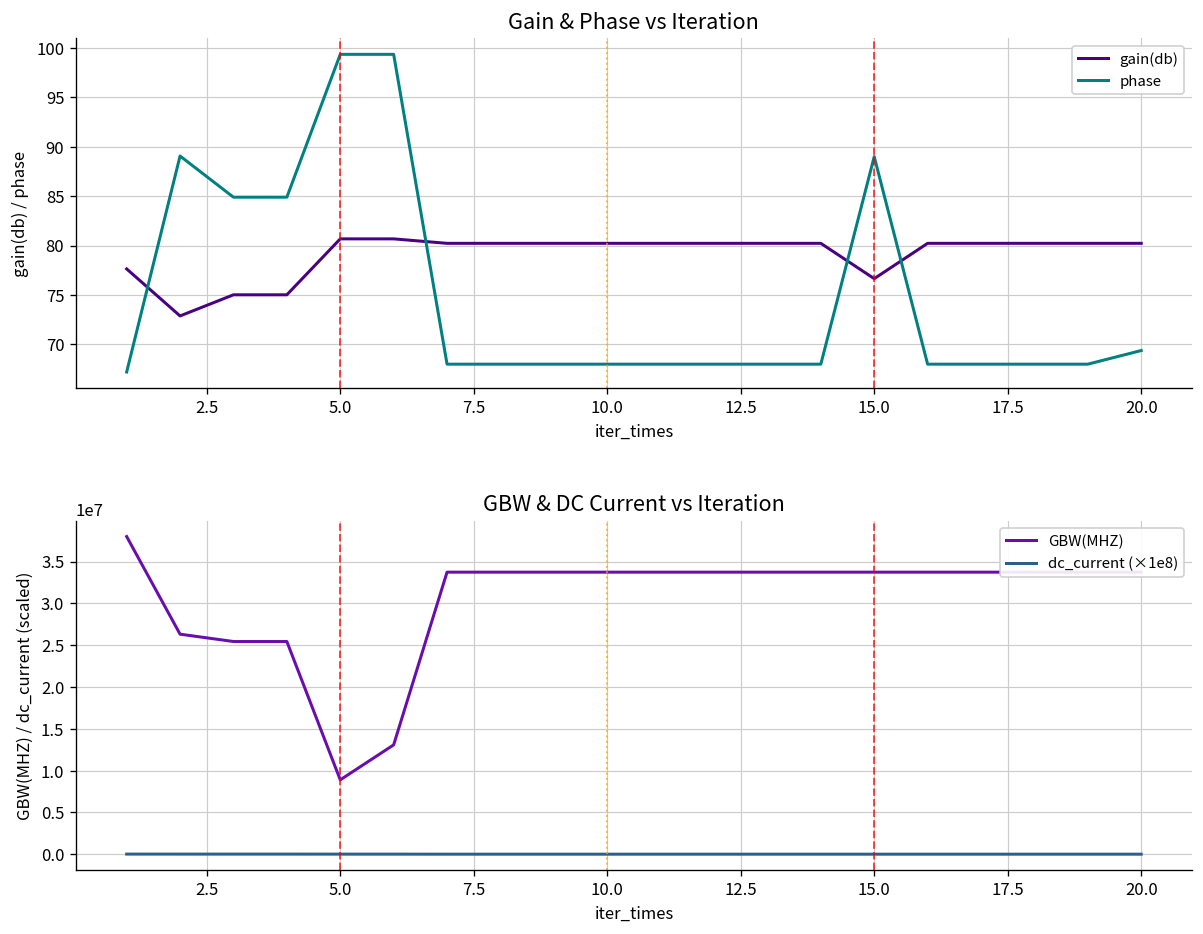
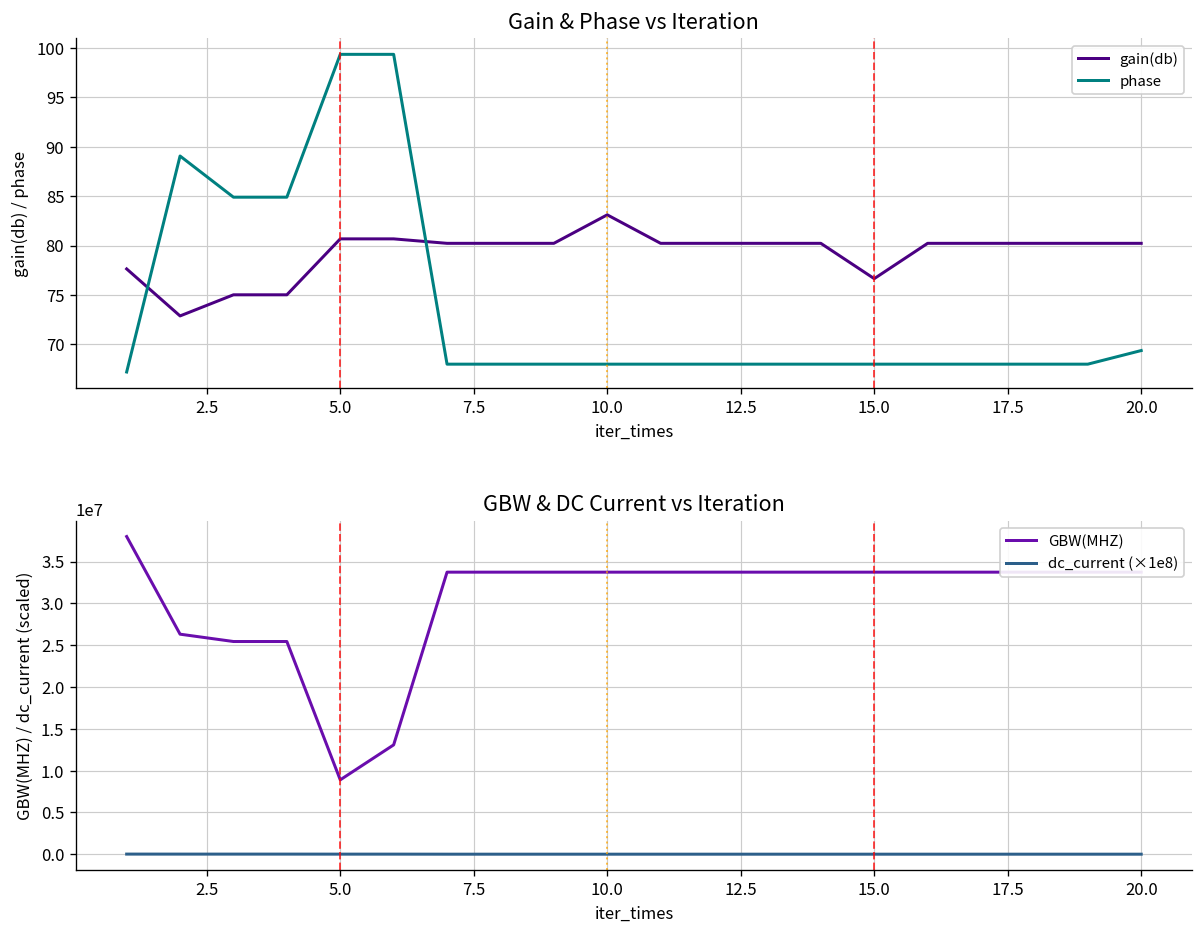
Gain & Phase vs Iteration, gain(db), 10.0: 80 -> 83
Gain & Phase vs Iteration, phase, 15.0: 89 -> 68
